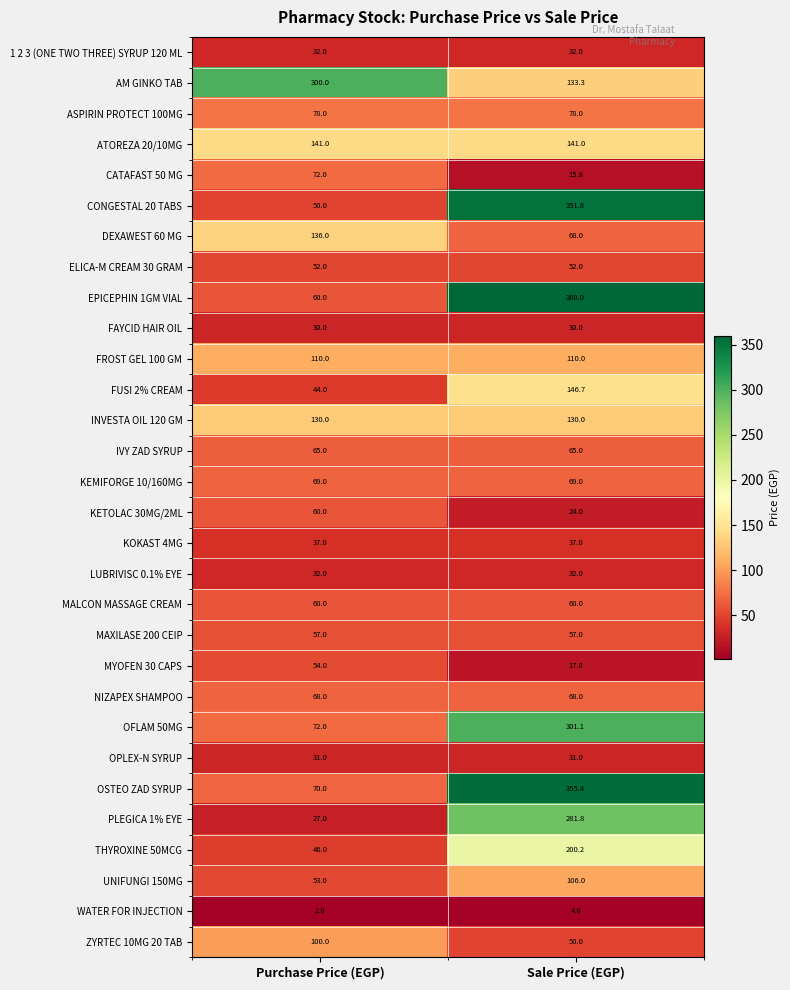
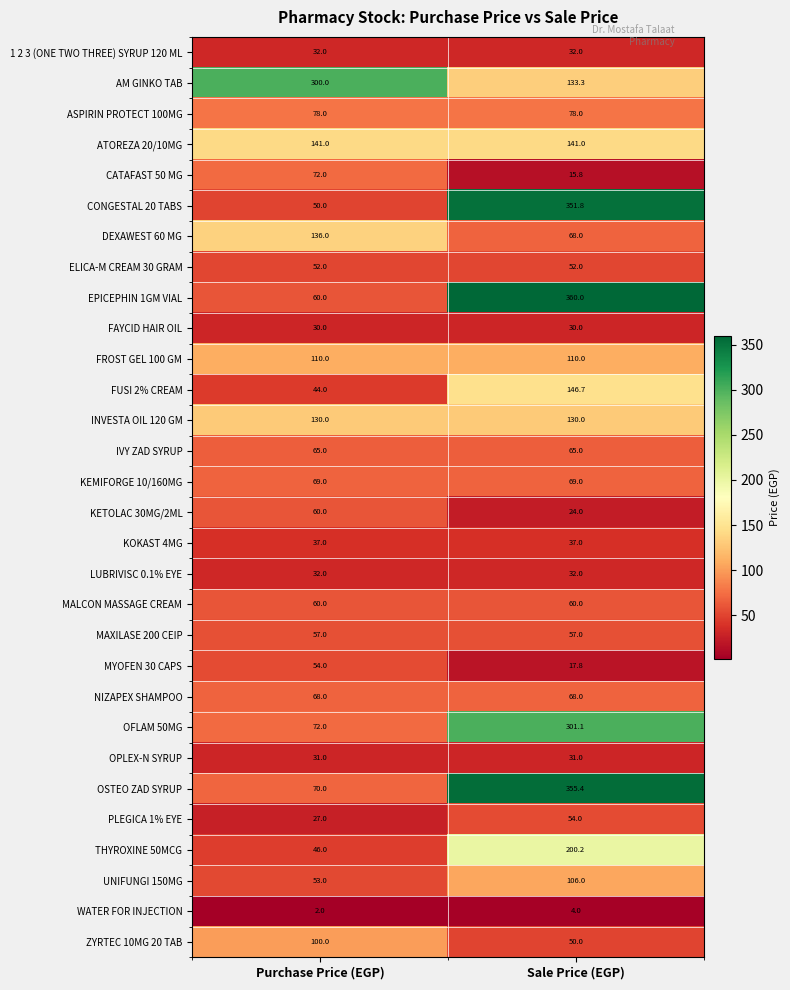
PLEGICA 1% EYE, Sale Price (EGP): 281.8 -> 54.0
